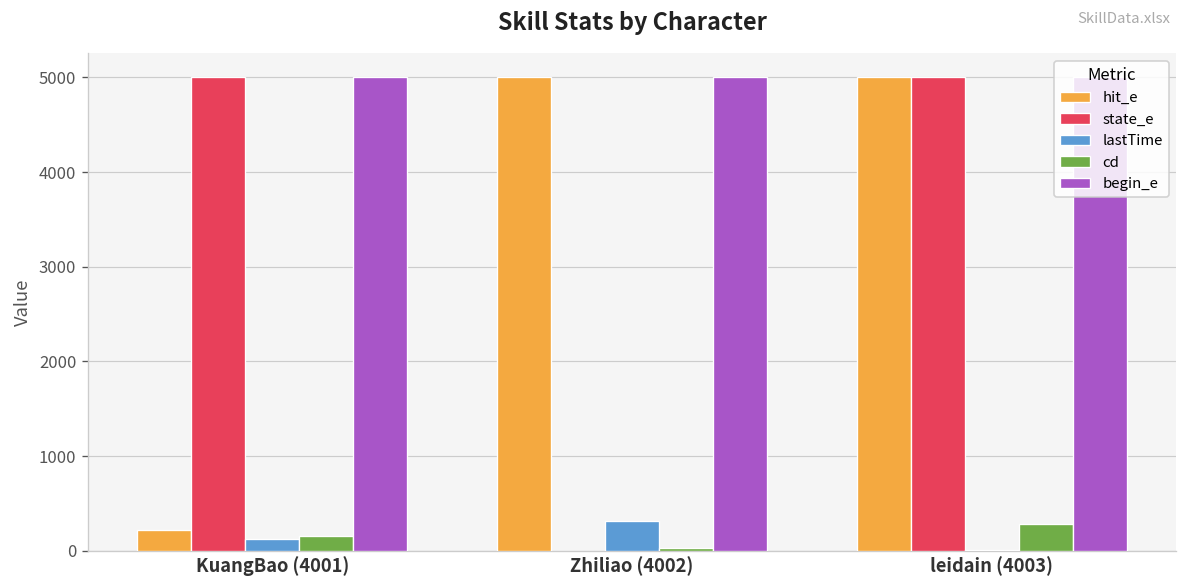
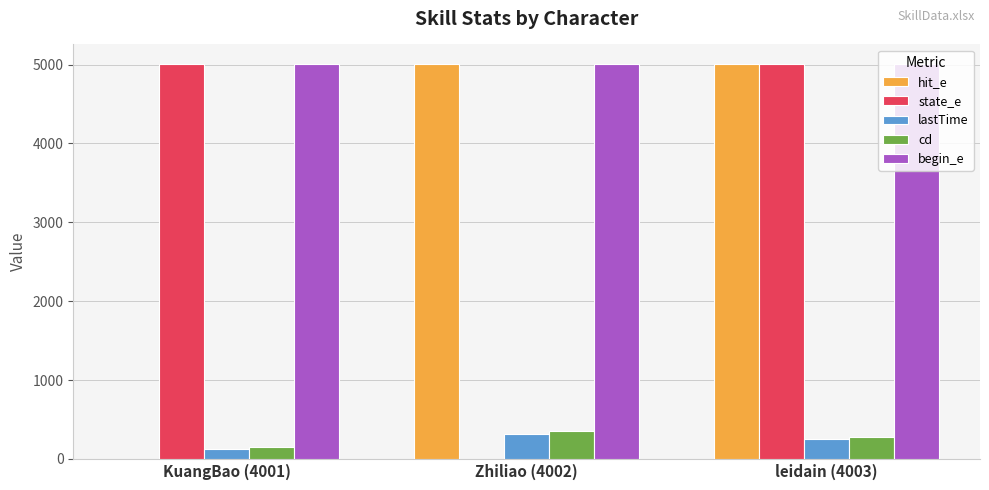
hit_e, KuangBao (4001): 200 -> 0
cd, Zhiliao (4002): 0 -> 400
lastTime, leidain (4003): 0 -> 300
